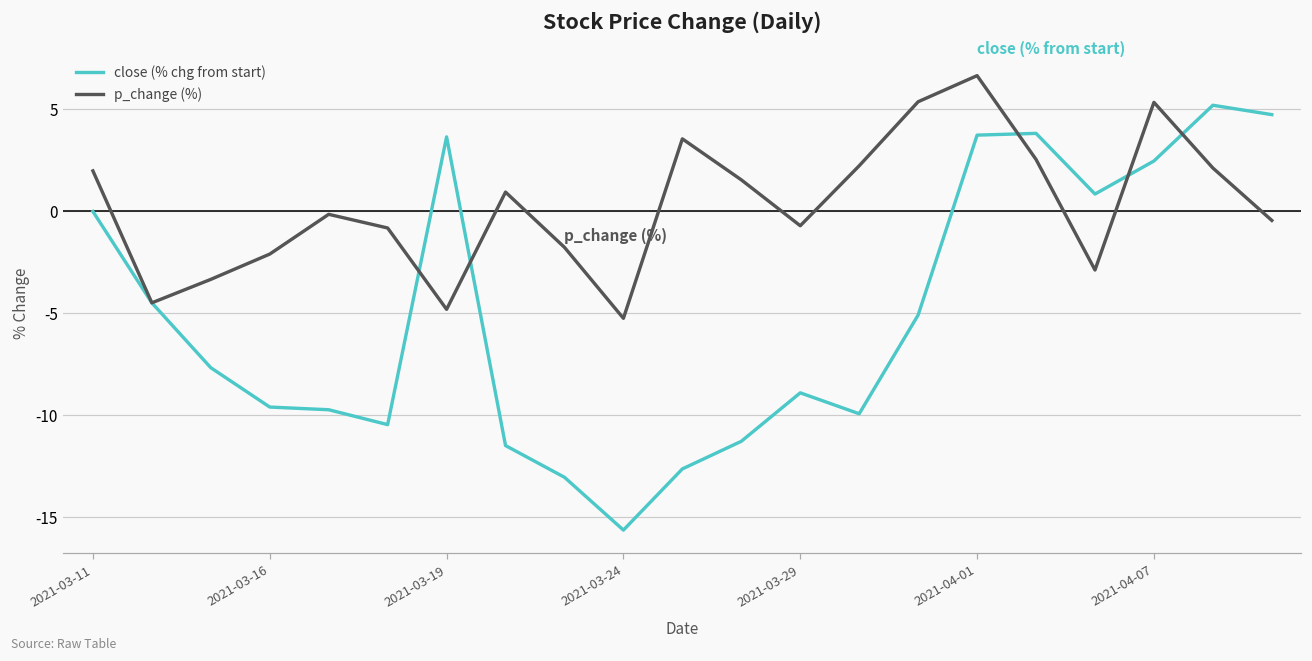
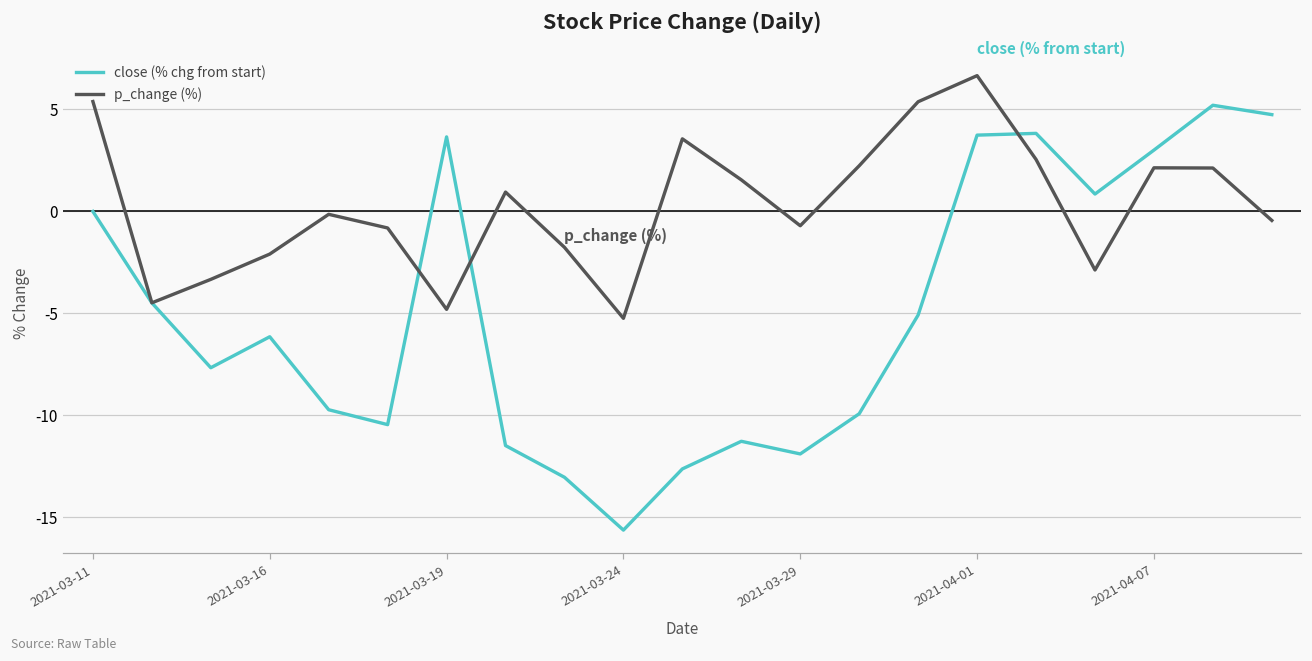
p_change (%), 2021-03-11: 2.0 -> 5.4
close (% chg from start), 2021-03-16: -9.6 -> -6.1
close (% chg from start), 2021-03-29: -8.9 -> -11.9
close (% chg from start), 2021-04-07: 2.5 -> 3.0
p_change (%), 2021-04-07: 5.4 -> 2.1
